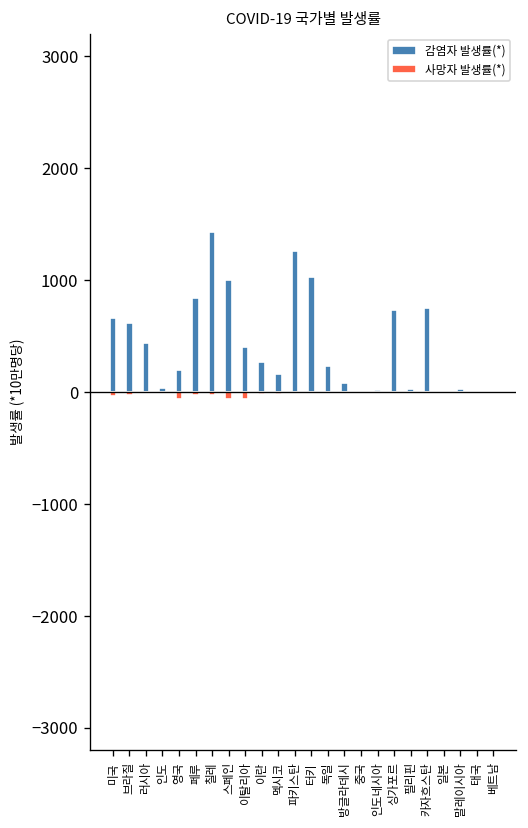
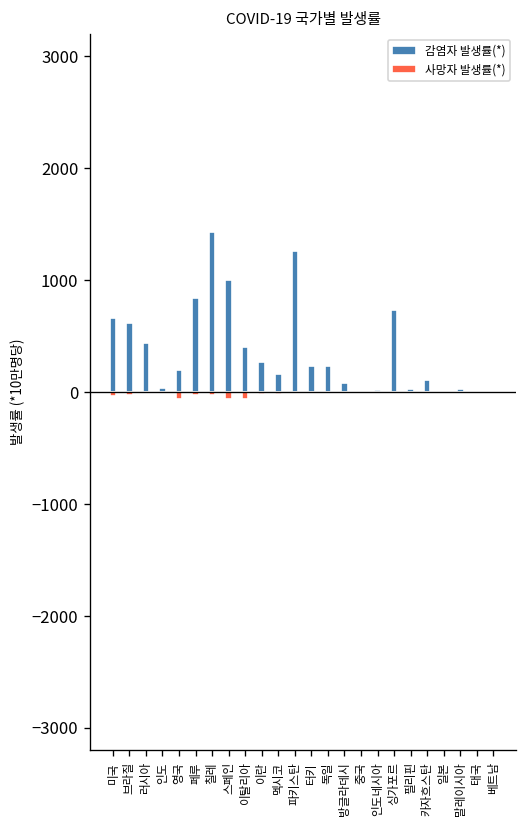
감염자 발생률(*), 터키: 1000 -> 200
감염자 발생률(*), 카자흐스탄: 800 -> 100
